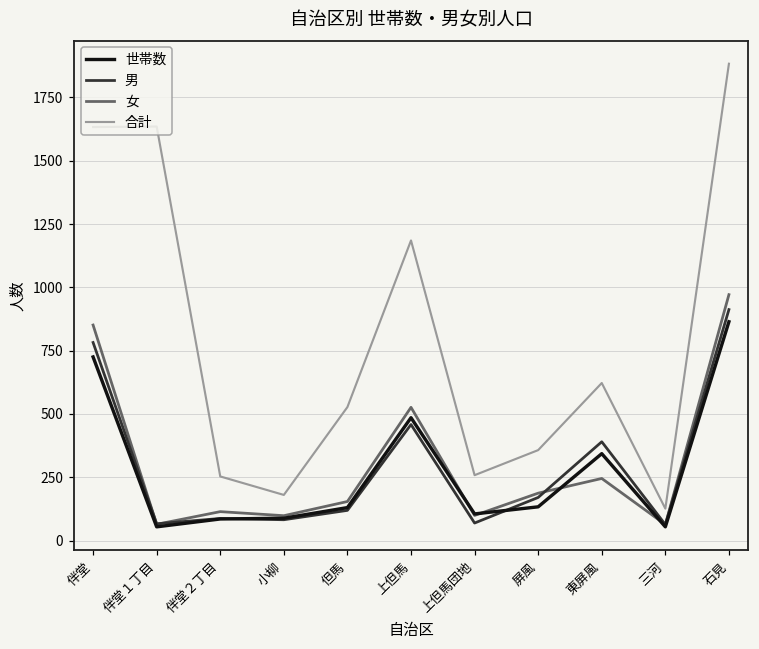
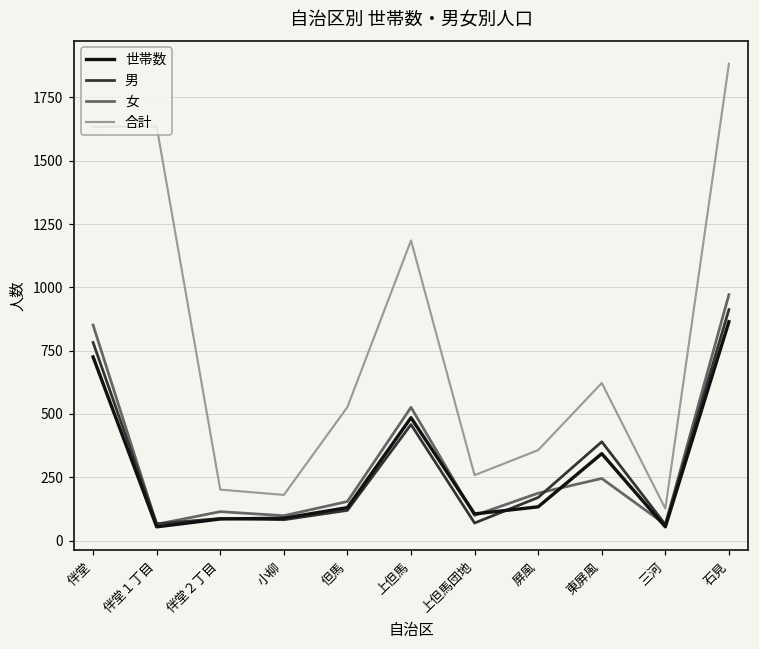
合計, 伴堂２丁目: 250 -> 200
